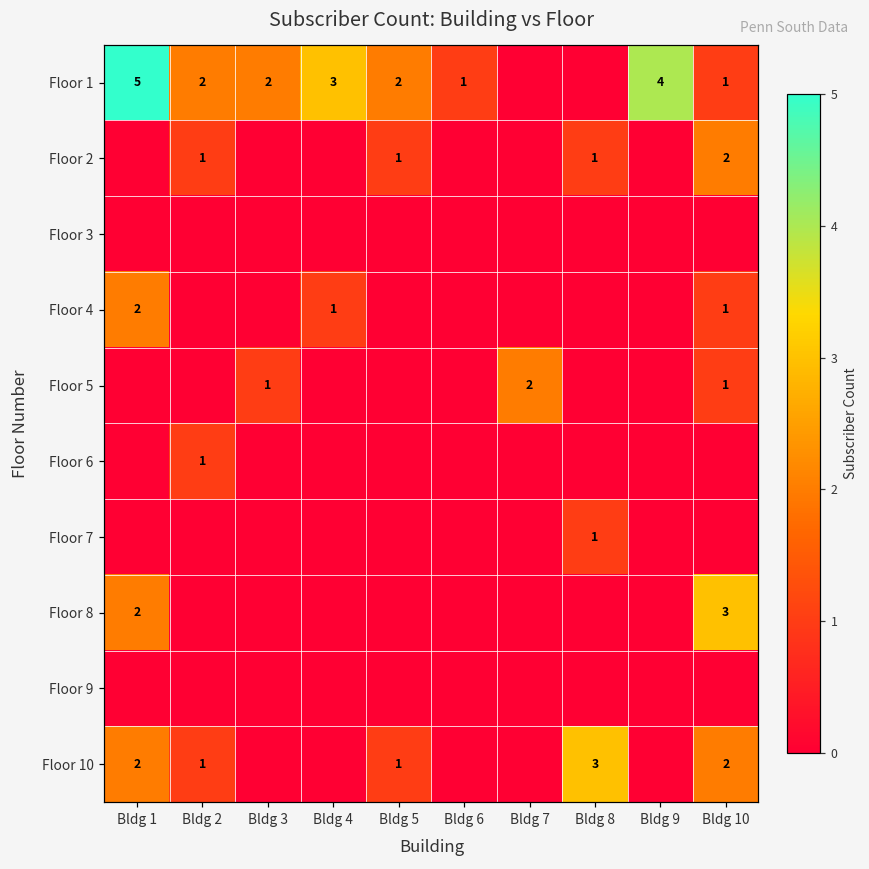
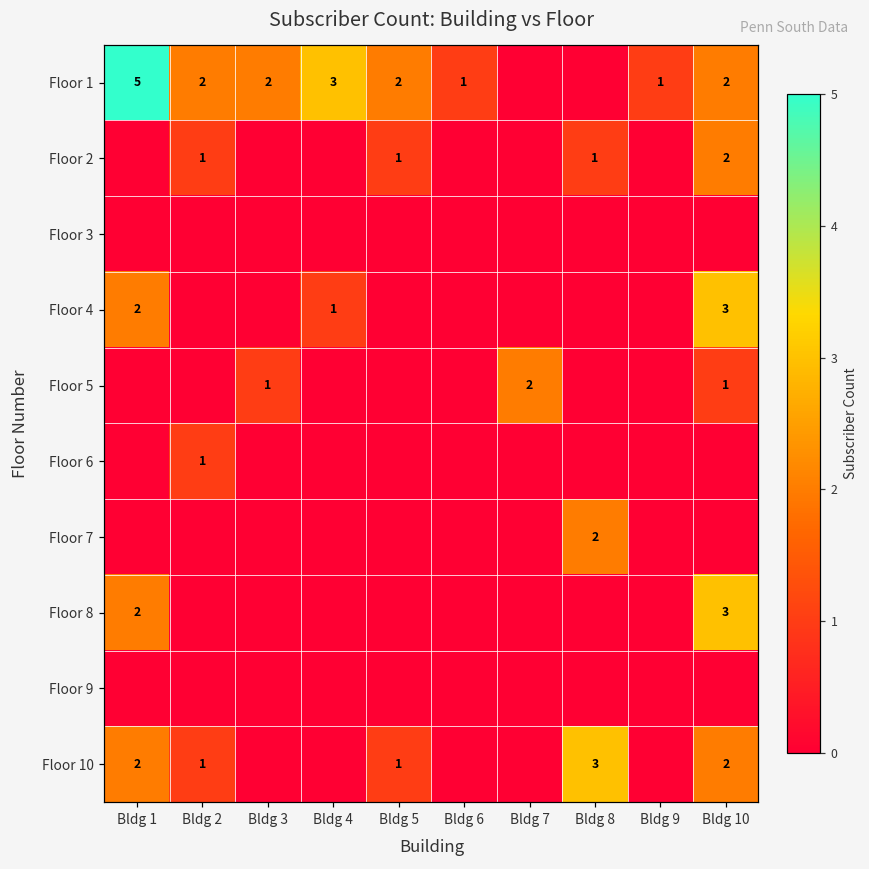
Floor 1, Bldg 9: 4 -> 1
Floor 1, Bldg 10: 1 -> 2
Floor 4, Bldg 10: 1 -> 3
Floor 7, Bldg 8: 1 -> 2
